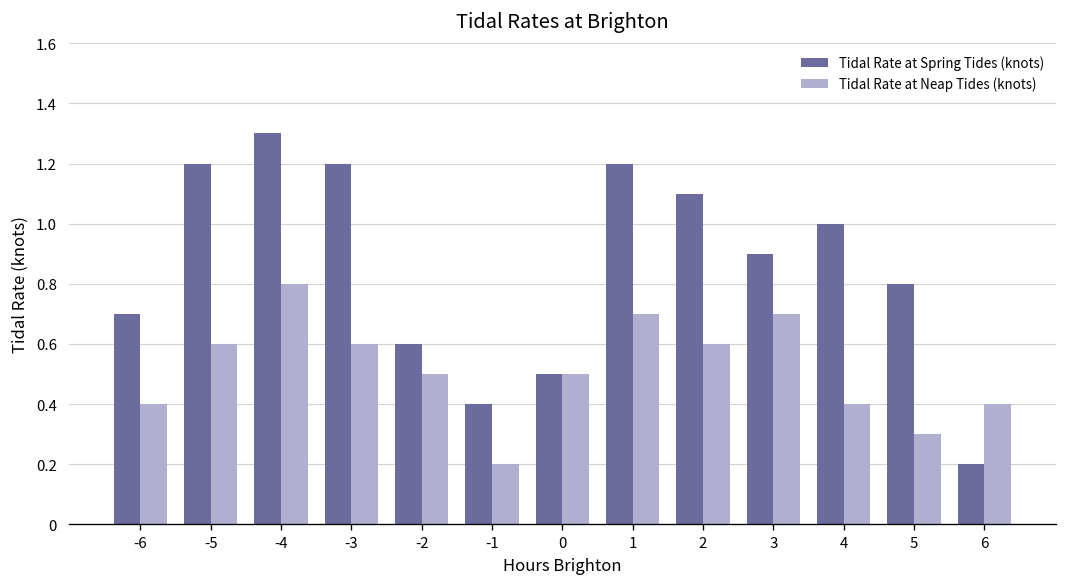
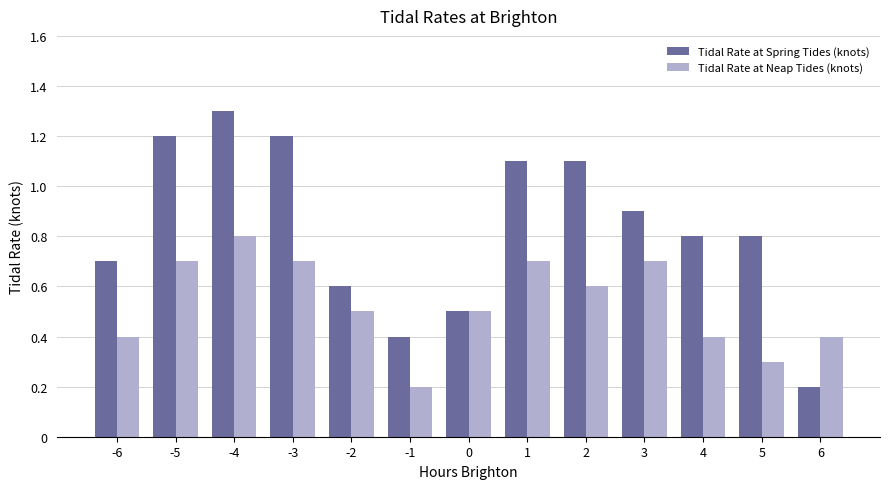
Tidal Rate at Neap Tides (knots), -5: 0.6 -> 0.7
Tidal Rate at Neap Tides (knots), -3: 0.6 -> 0.7
Tidal Rate at Spring Tides (knots), 1: 1.2 -> 1.1
Tidal Rate at Spring Tides (knots), 4: 1.0 -> 0.8
